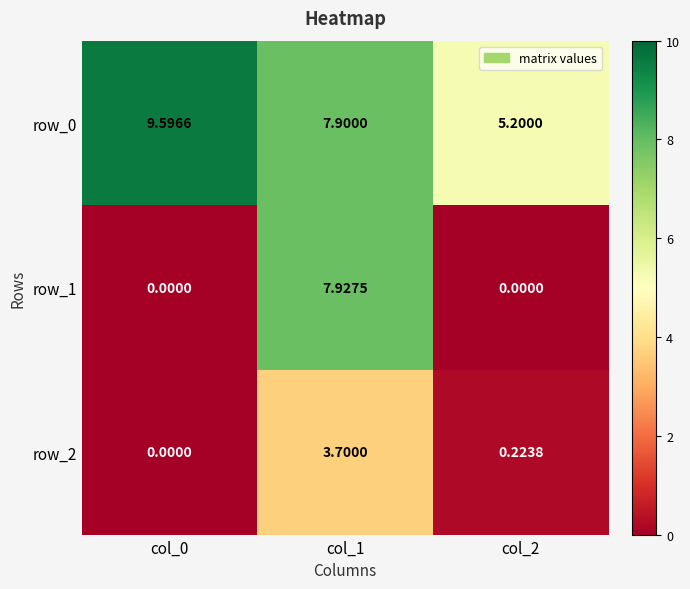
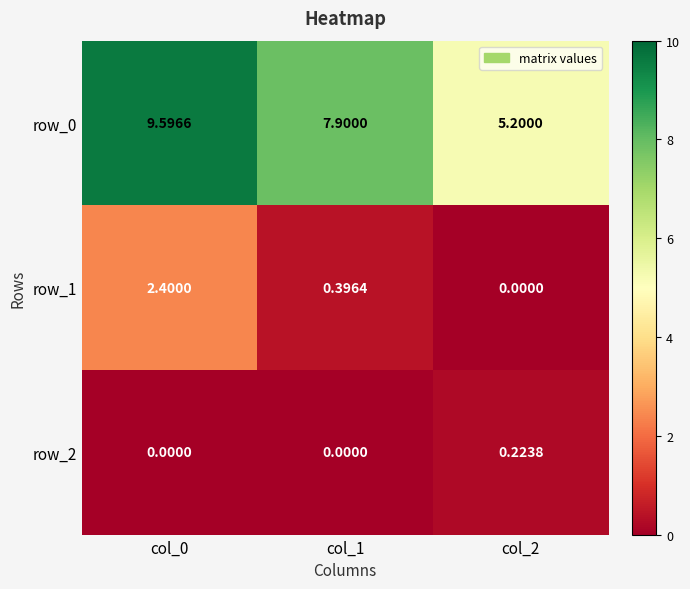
row_1, col_0: 0.0000 -> 2.4000
row_1, col_1: 7.9275 -> 0.3964
row_2, col_1: 3.7000 -> 0.0000
